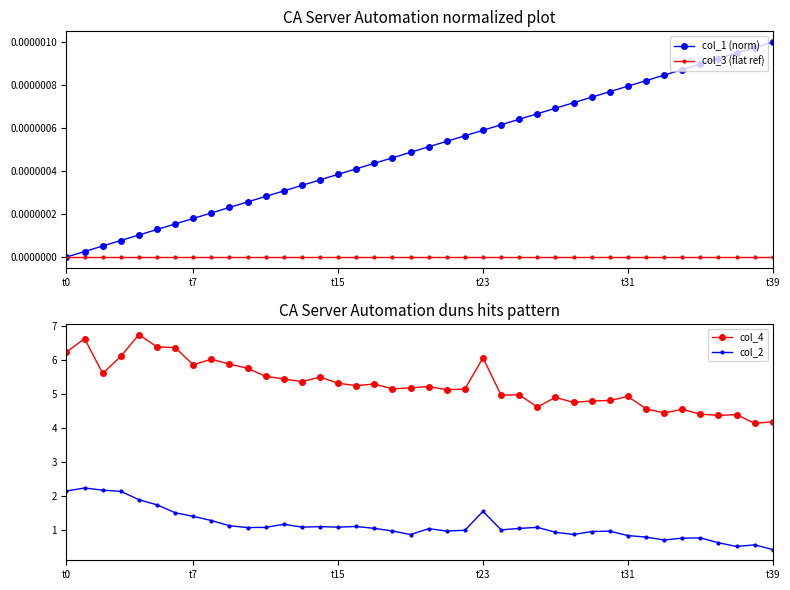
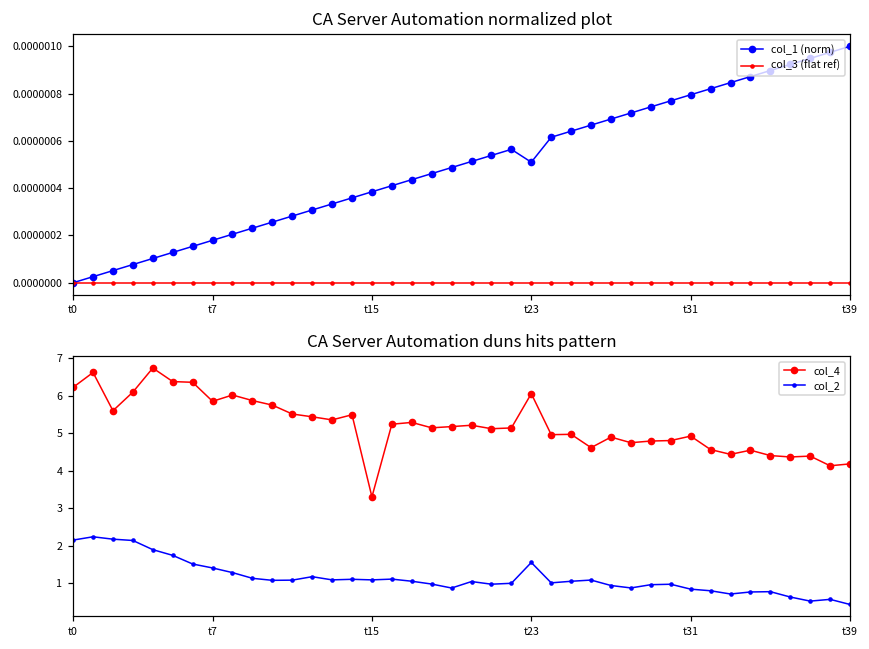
CA Server Automation normalized plot, col_1 (norm), t23: 0.00000059 -> 0.00000051
CA Server Automation duns hits pattern, col_4, t15: 5.3 -> 3.3
